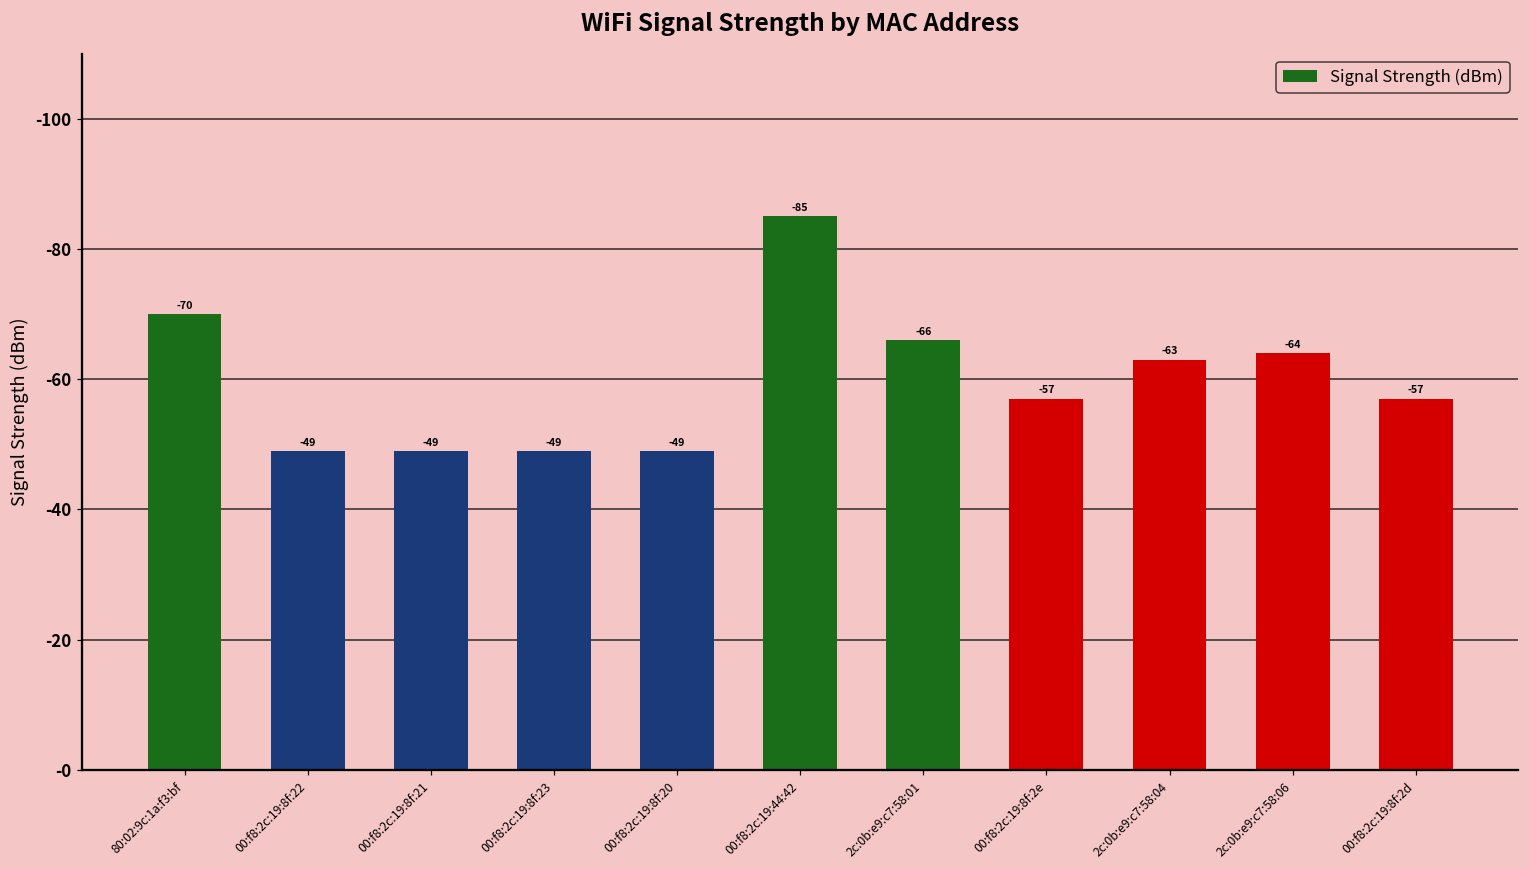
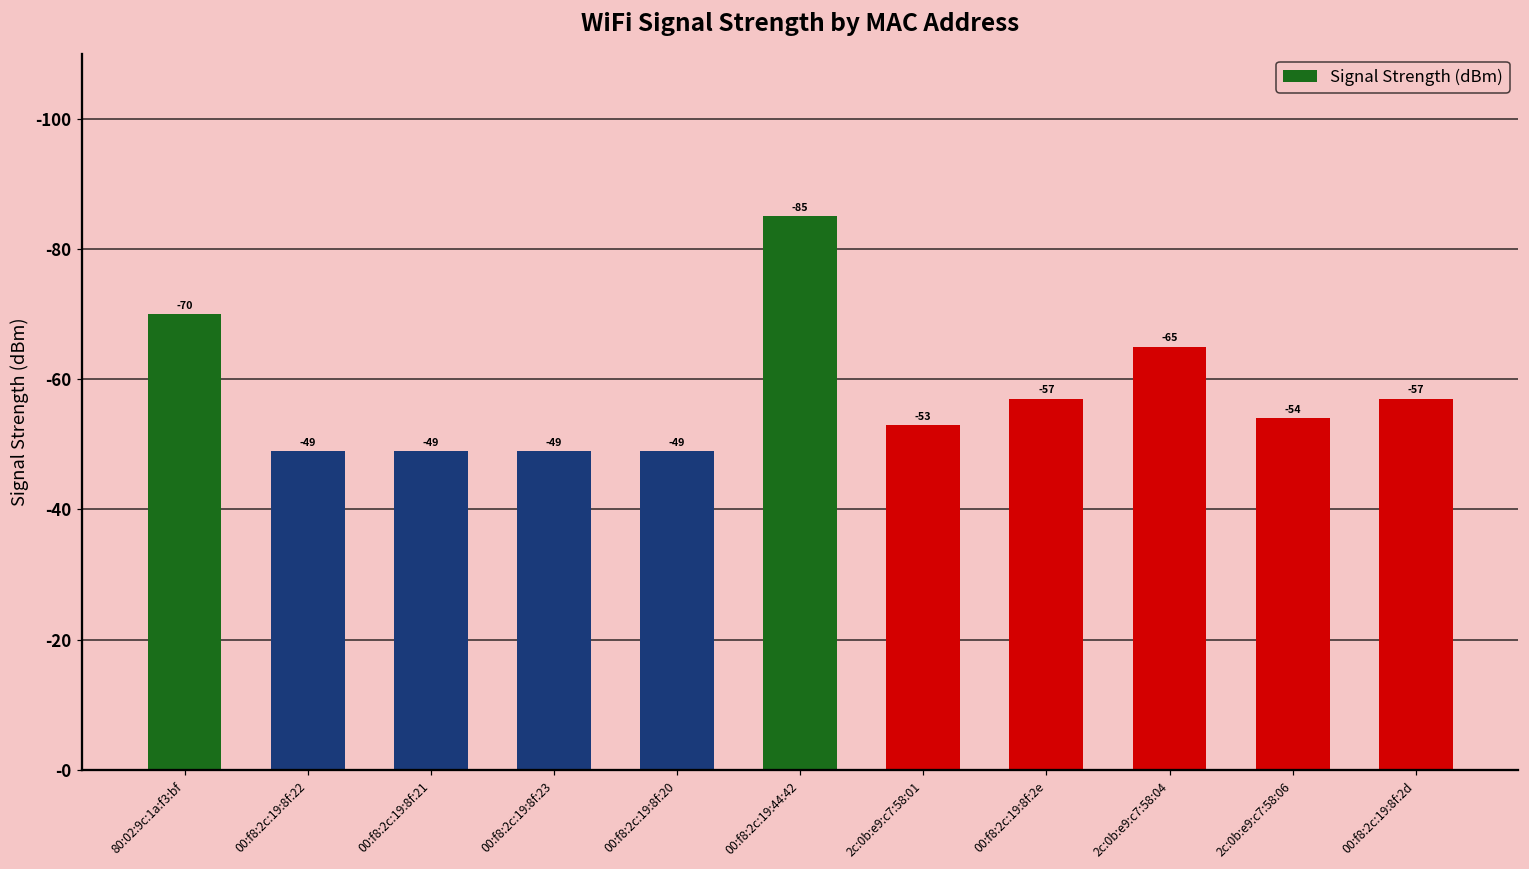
2c:0b:e9:c7:58:01: -66 -> -53
2c:0b:e9:c7:58:04: -63 -> -65
2c:0b:e9:c7:58:06: -64 -> -54
